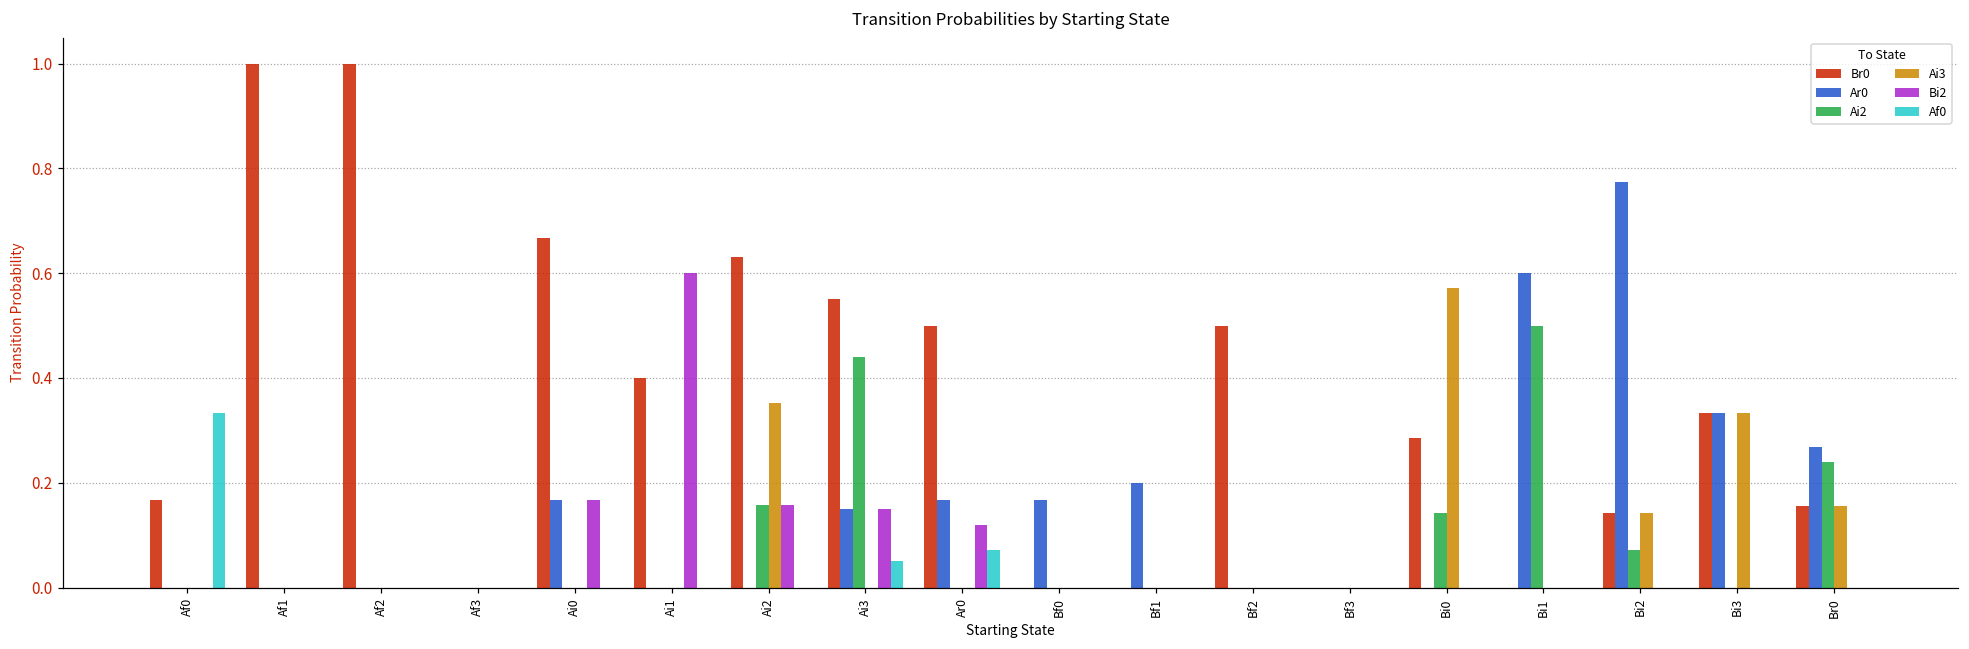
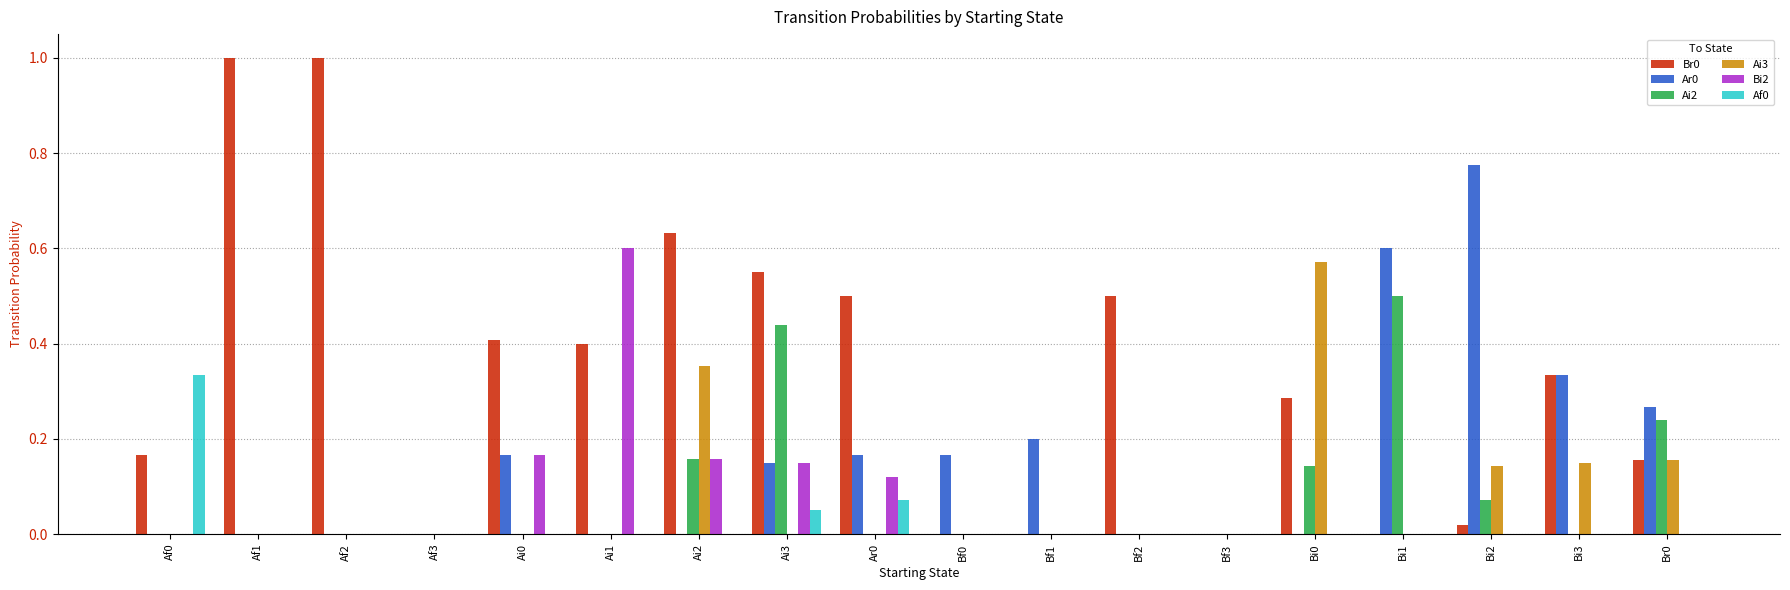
Br0, Ai0: 0.67 -> 0.41
Br0, Bi2: 0.14 -> 0.02
Ai3, Bi3: 0.33 -> 0.15
